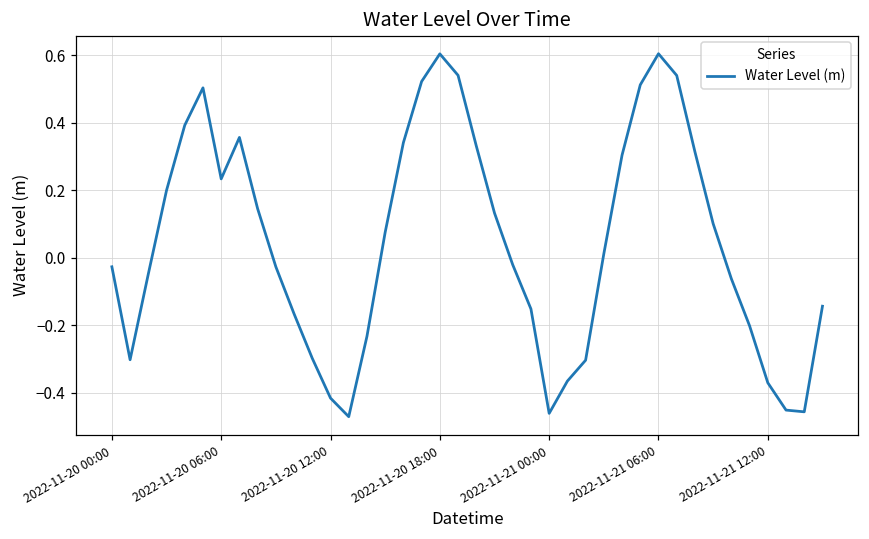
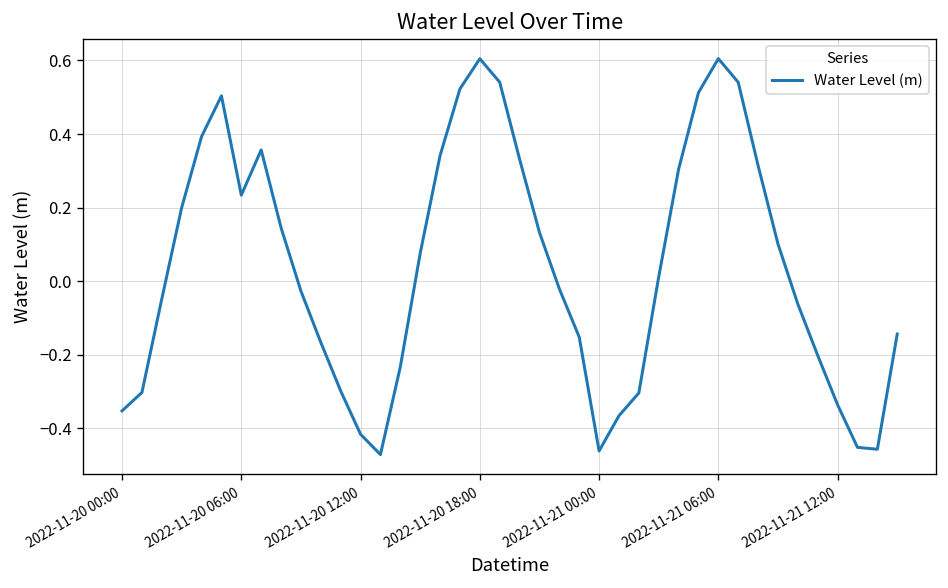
2022-11-20 00:00: -0.03 -> -0.35
2022-11-21 12:00: -0.37 -> -0.34
